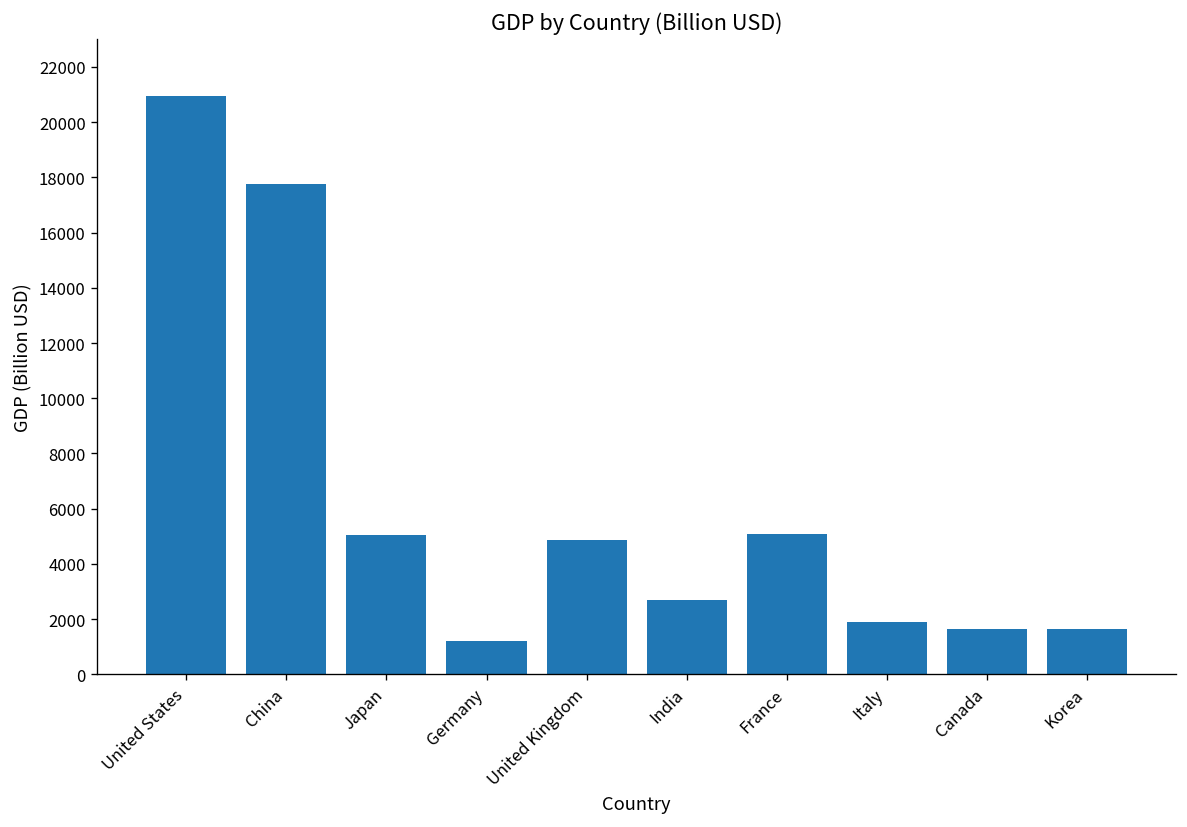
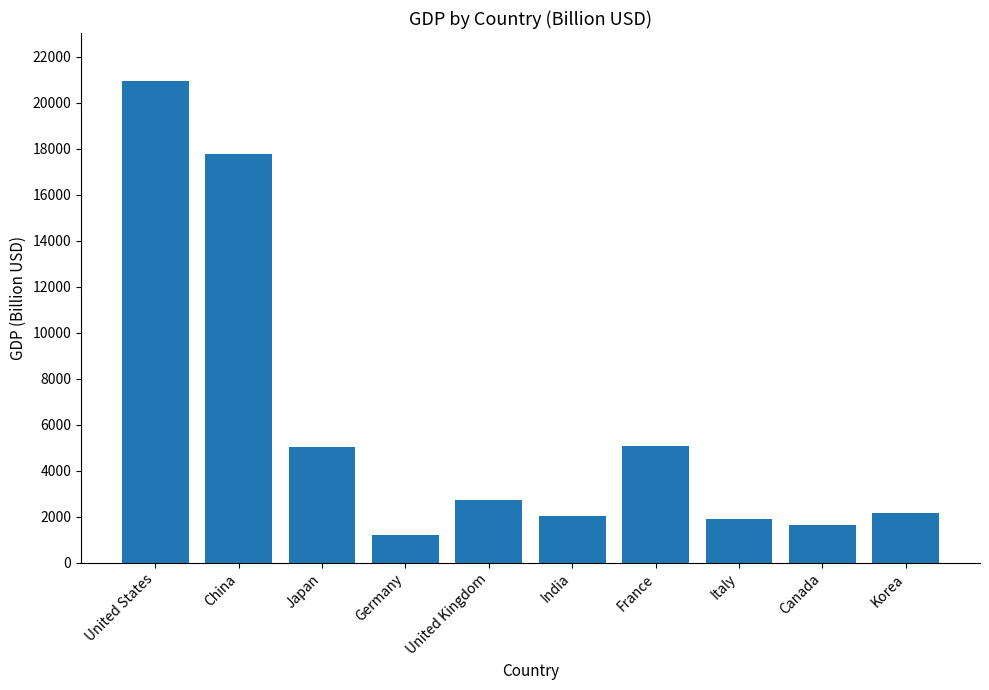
United Kingdom: 4900 -> 2700
India: 2700 -> 2100
Korea: 1600 -> 2200
